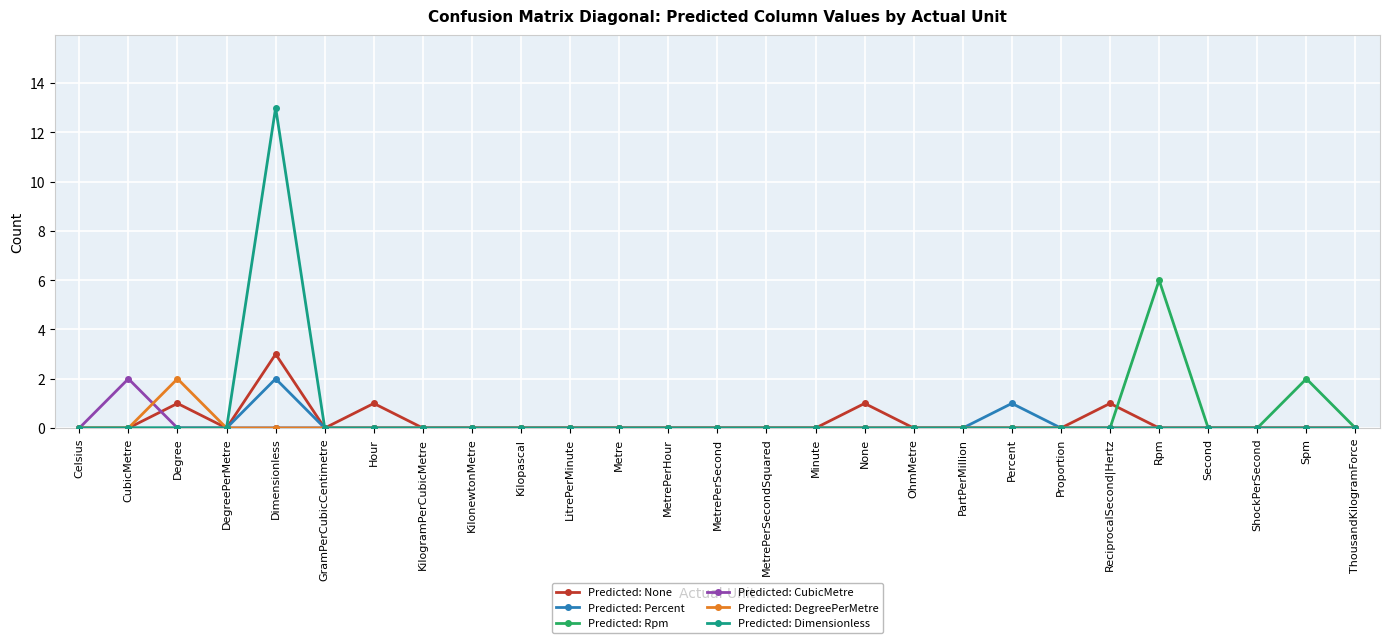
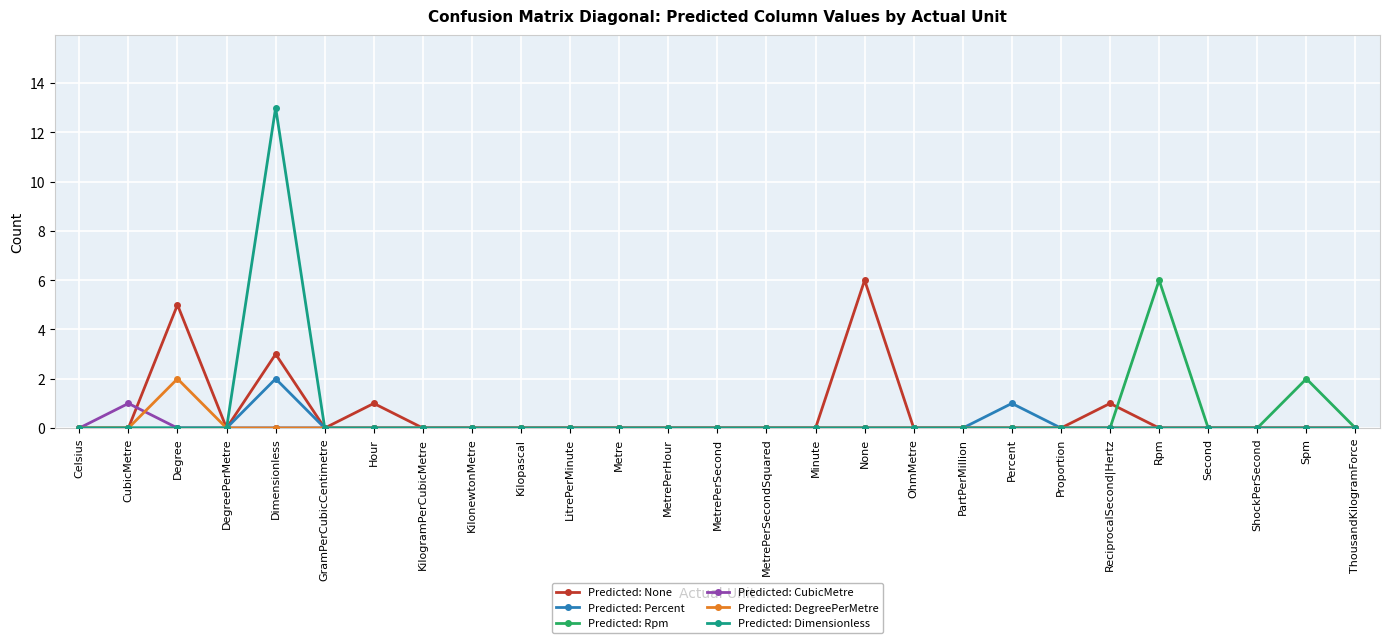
Predicted: CubicMetre, CubicMetre: 2 -> 1
Predicted: None, Degree: 1 -> 5
Predicted: None, None: 1 -> 6
